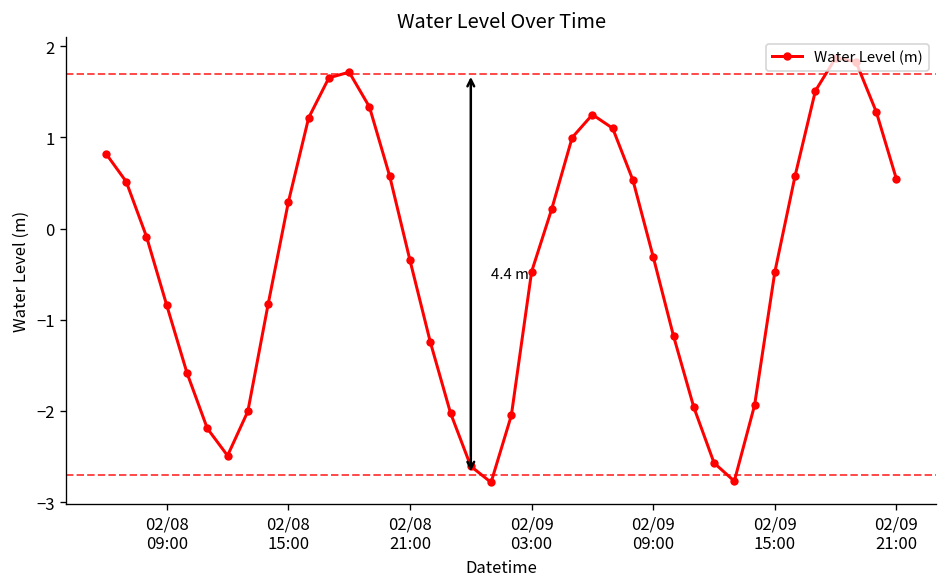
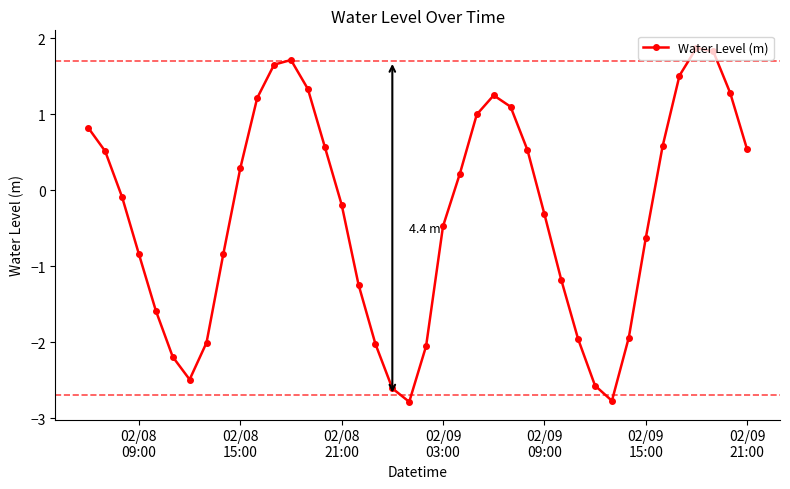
02/08 21:00: -0.3 -> -0.2
02/09 15:00: -0.5 -> -0.6
